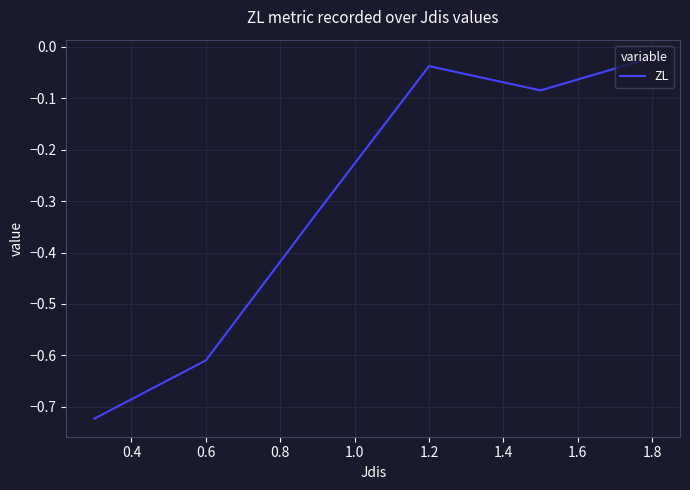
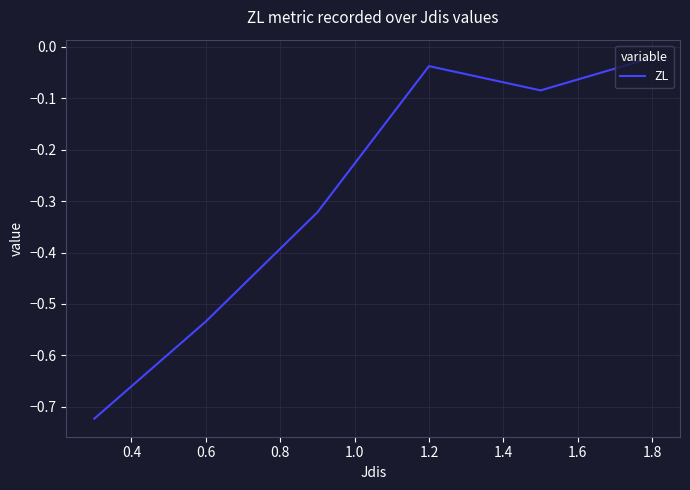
0.6: -0.61 -> -0.53
